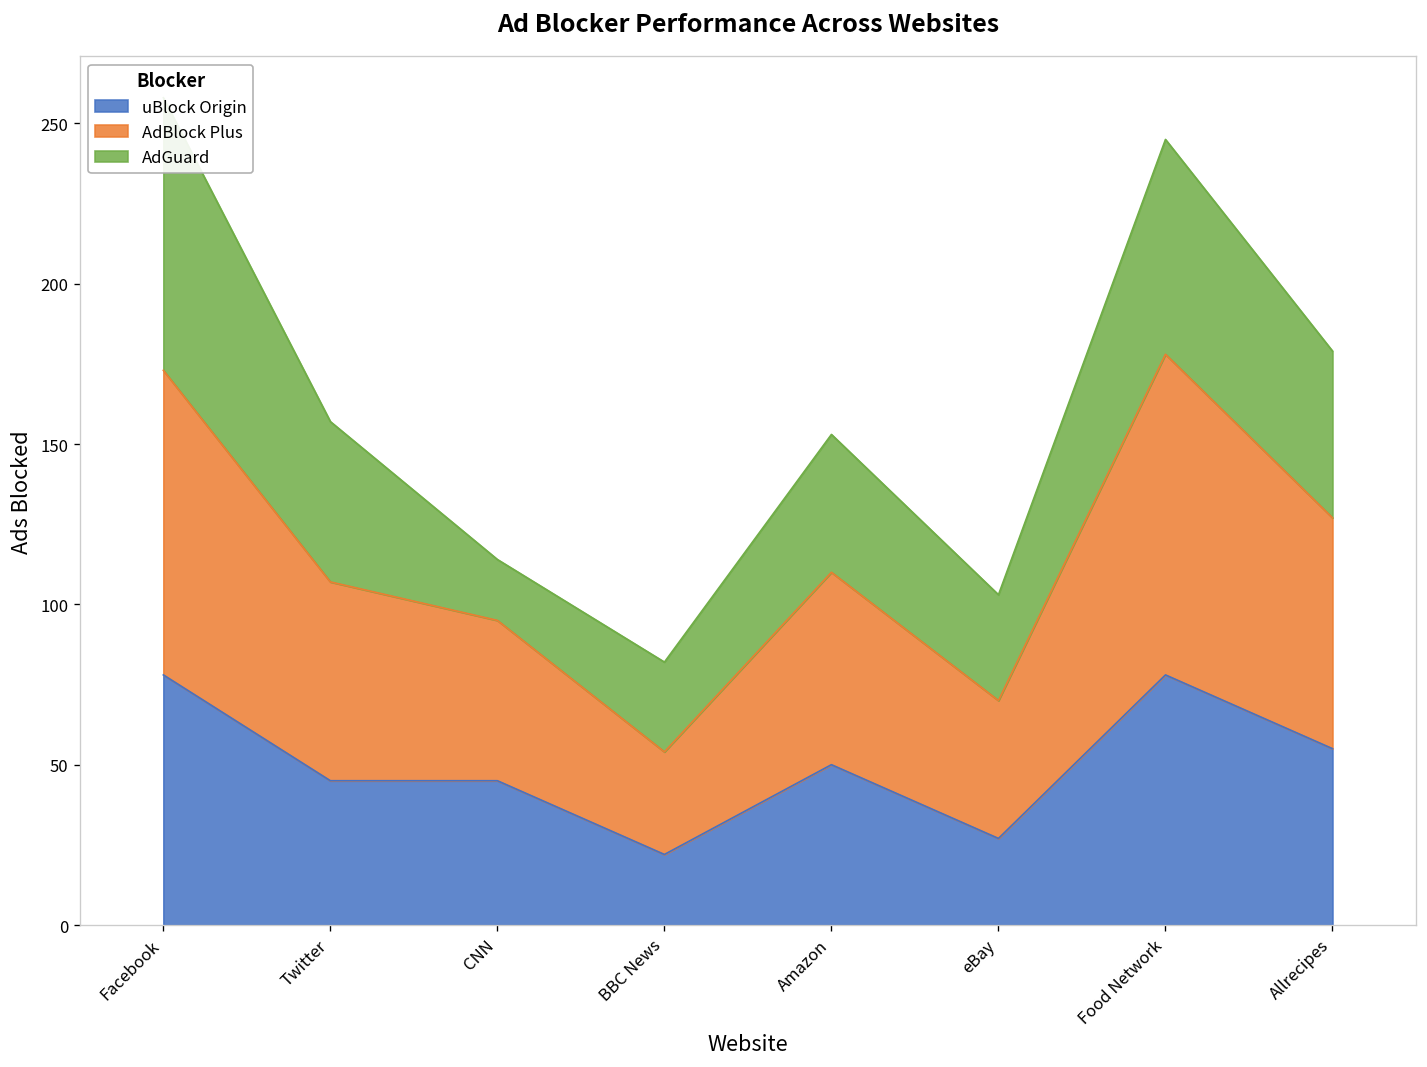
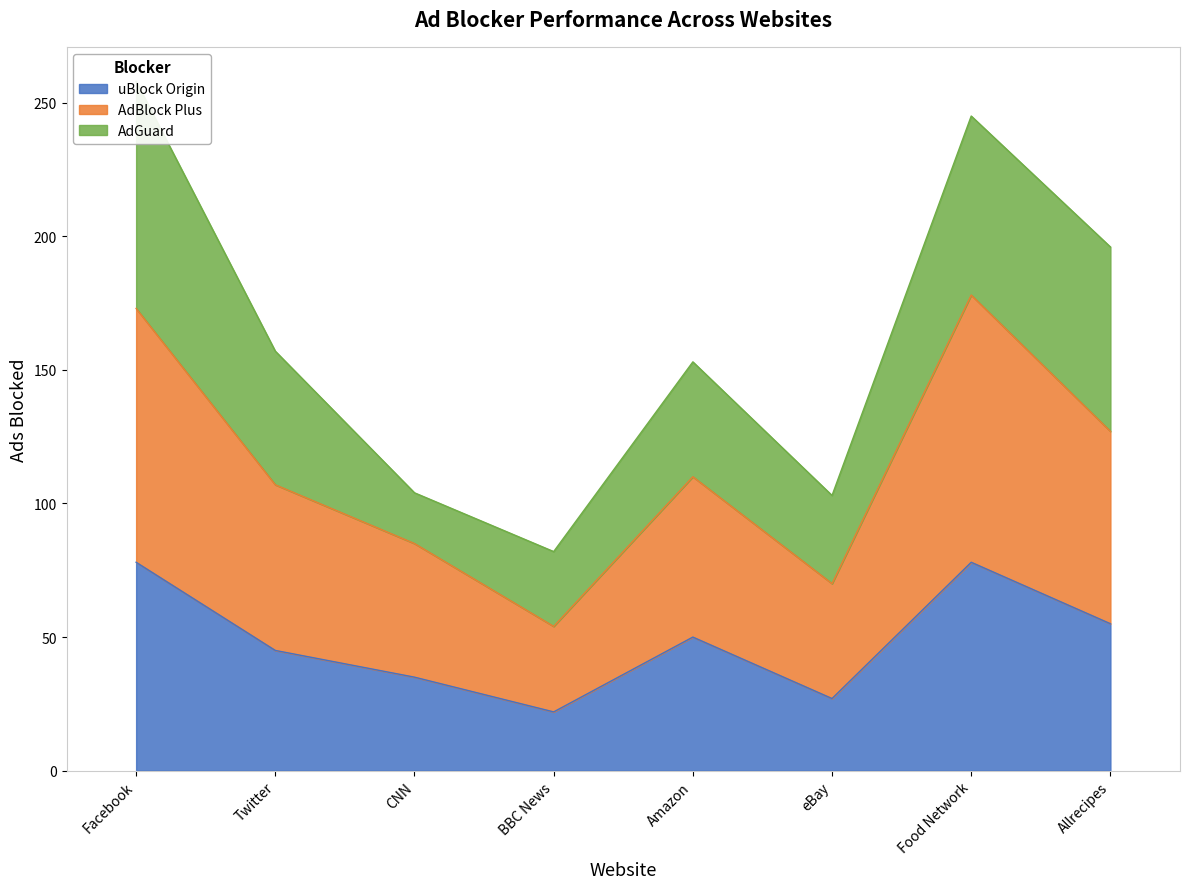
uBlock Origin, CNN: 45 -> 35
AdGuard, Allrecipes: 52 -> 69
